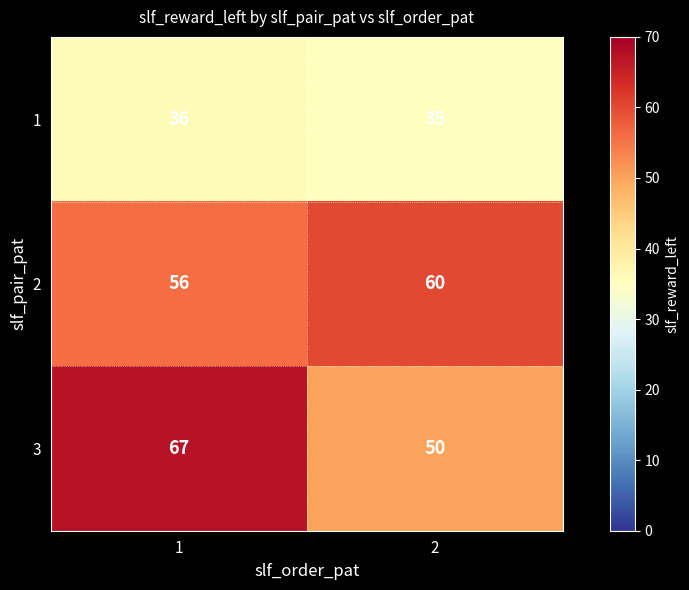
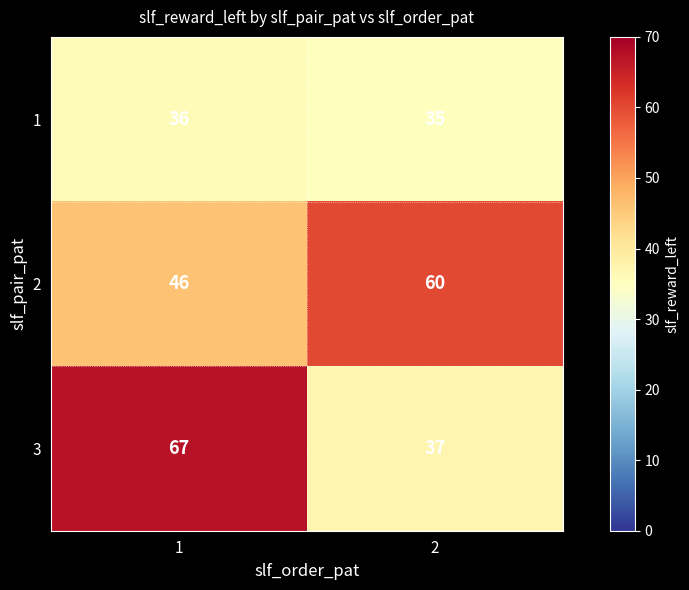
2, 1: 56 -> 46
3, 2: 50 -> 37
